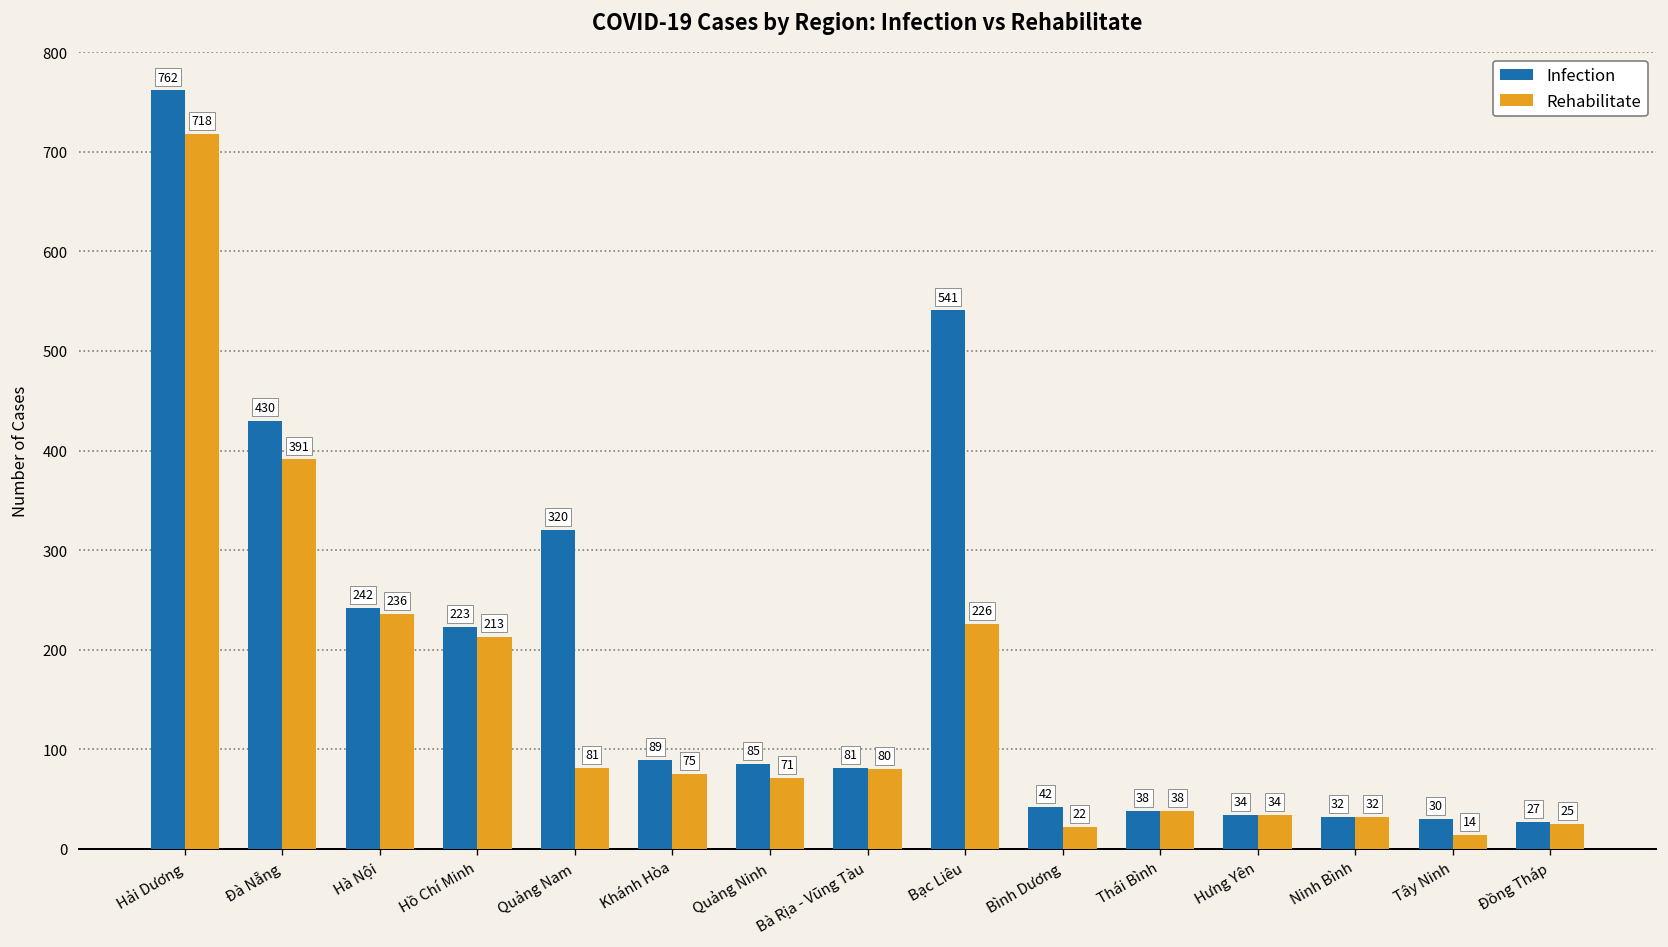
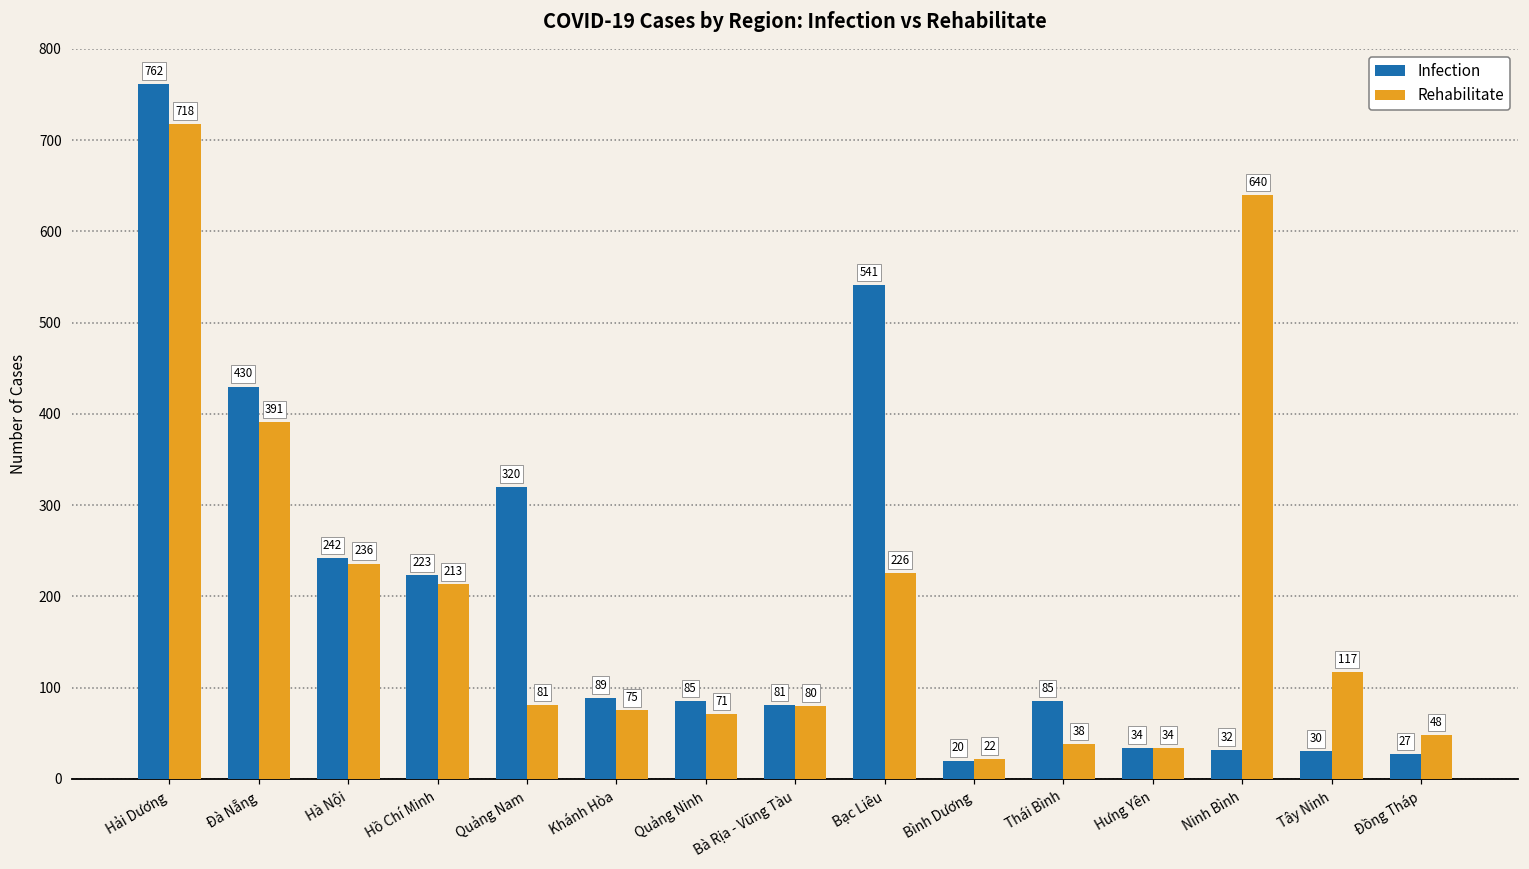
Infection, Bình Dương: 42 -> 20
Infection, Thái Bình: 38 -> 85
Rehabilitate, Ninh Bình: 32 -> 640
Rehabilitate, Tây Ninh: 14 -> 117
Rehabilitate, Đồng Tháp: 25 -> 48
